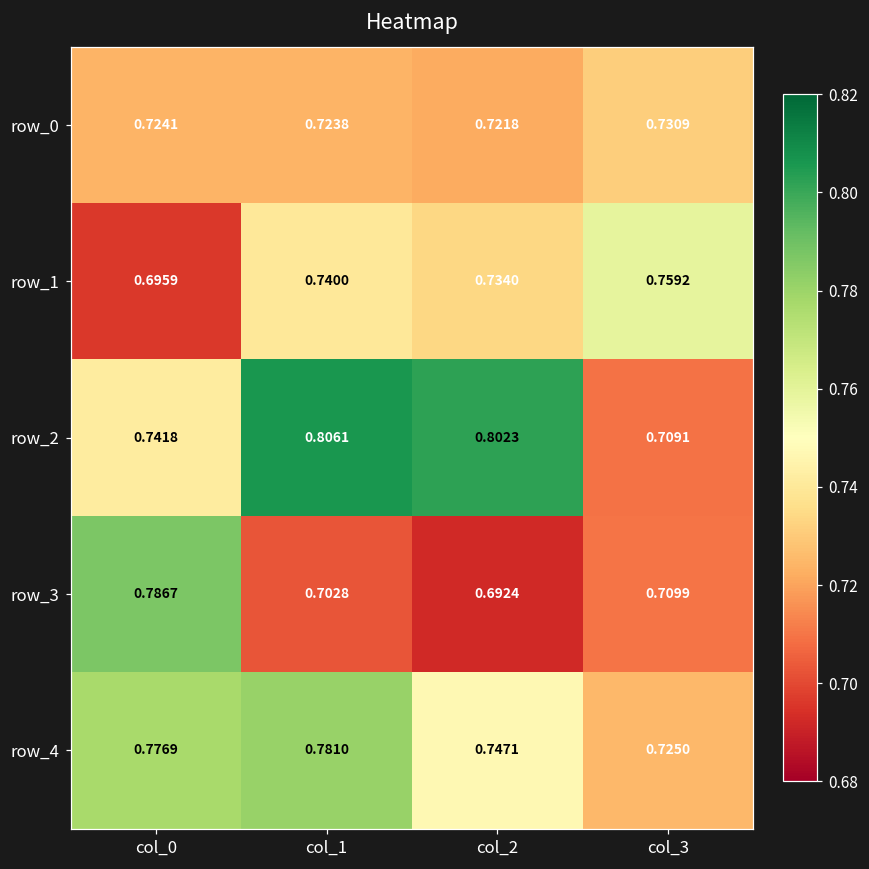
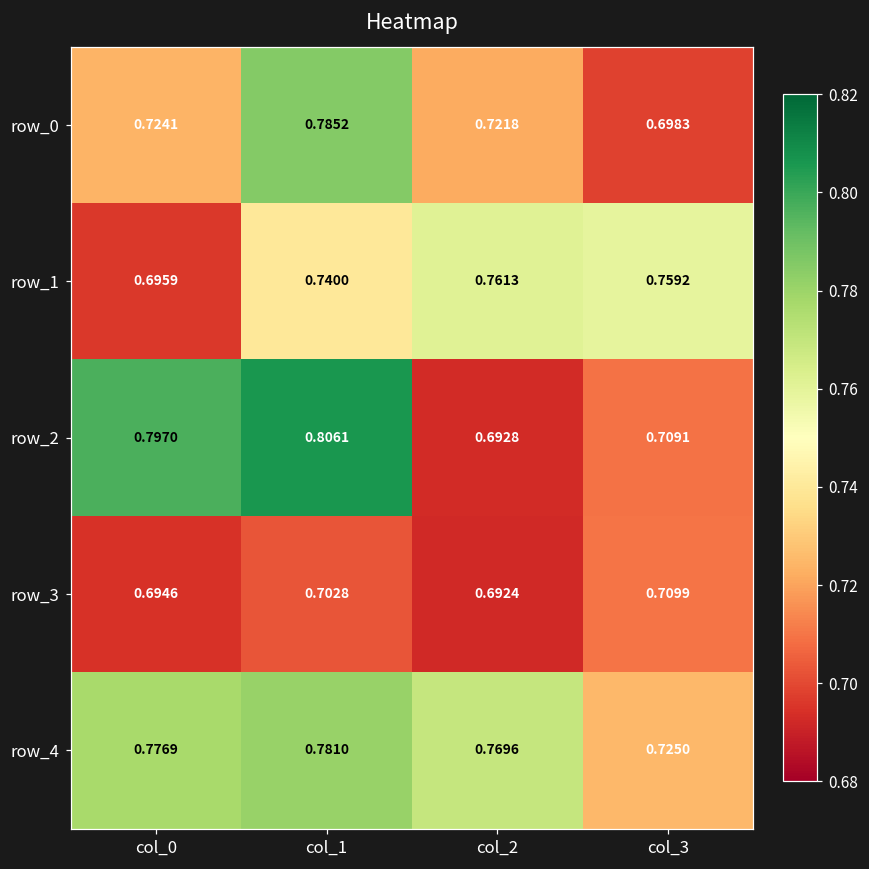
row_0, col_1: 0.7238 -> 0.7852
row_0, col_3: 0.7309 -> 0.6983
row_1, col_2: 0.7340 -> 0.7613
row_2, col_0: 0.7418 -> 0.7970
row_2, col_2: 0.8023 -> 0.6928
row_3, col_0: 0.7867 -> 0.6946
row_4, col_2: 0.7471 -> 0.7696
